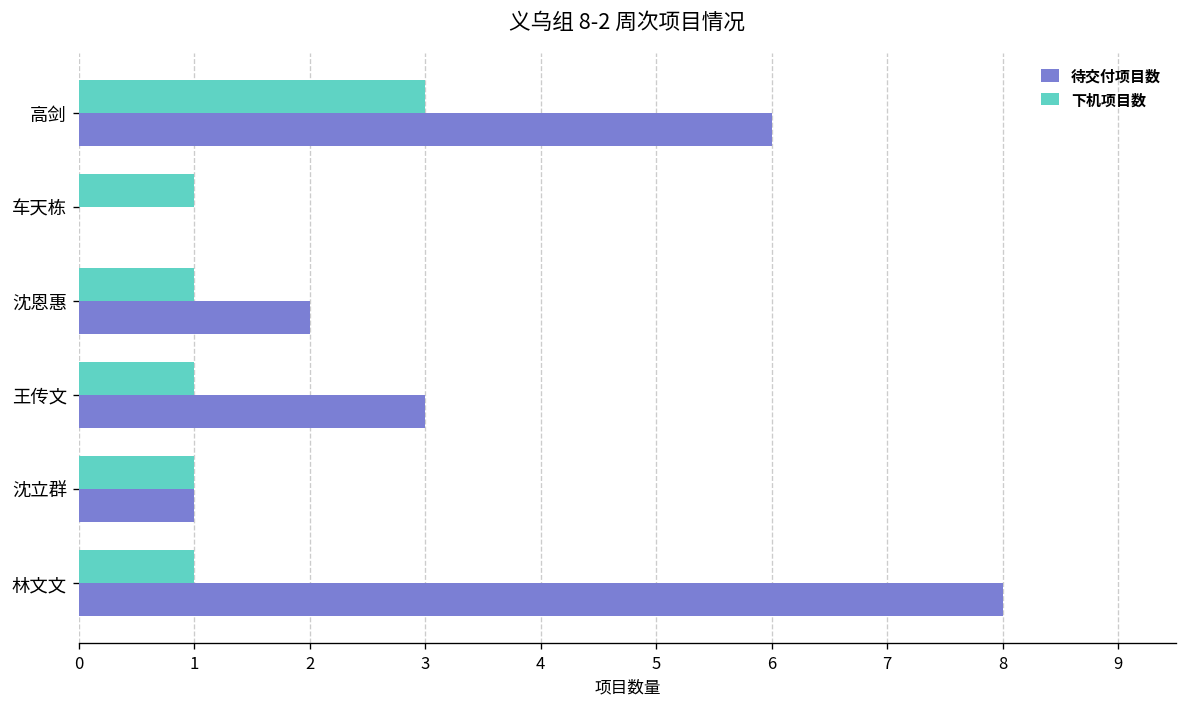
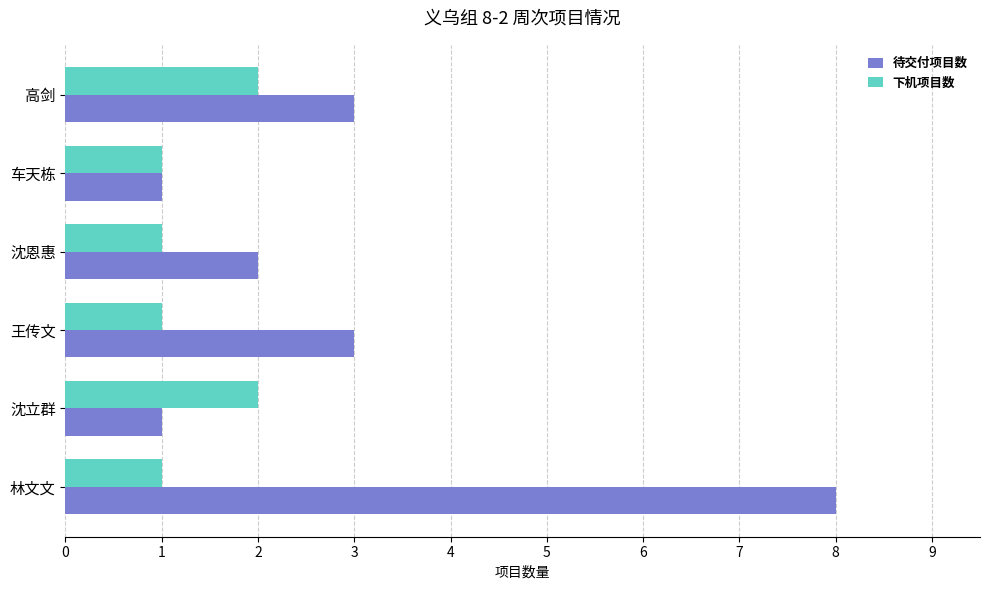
下机项目数, 高剑: 3 -> 2
待交付项目数, 高剑: 6 -> 3
待交付项目数, 车天栋: 0 -> 1
下机项目数, 沈立群: 1 -> 2
